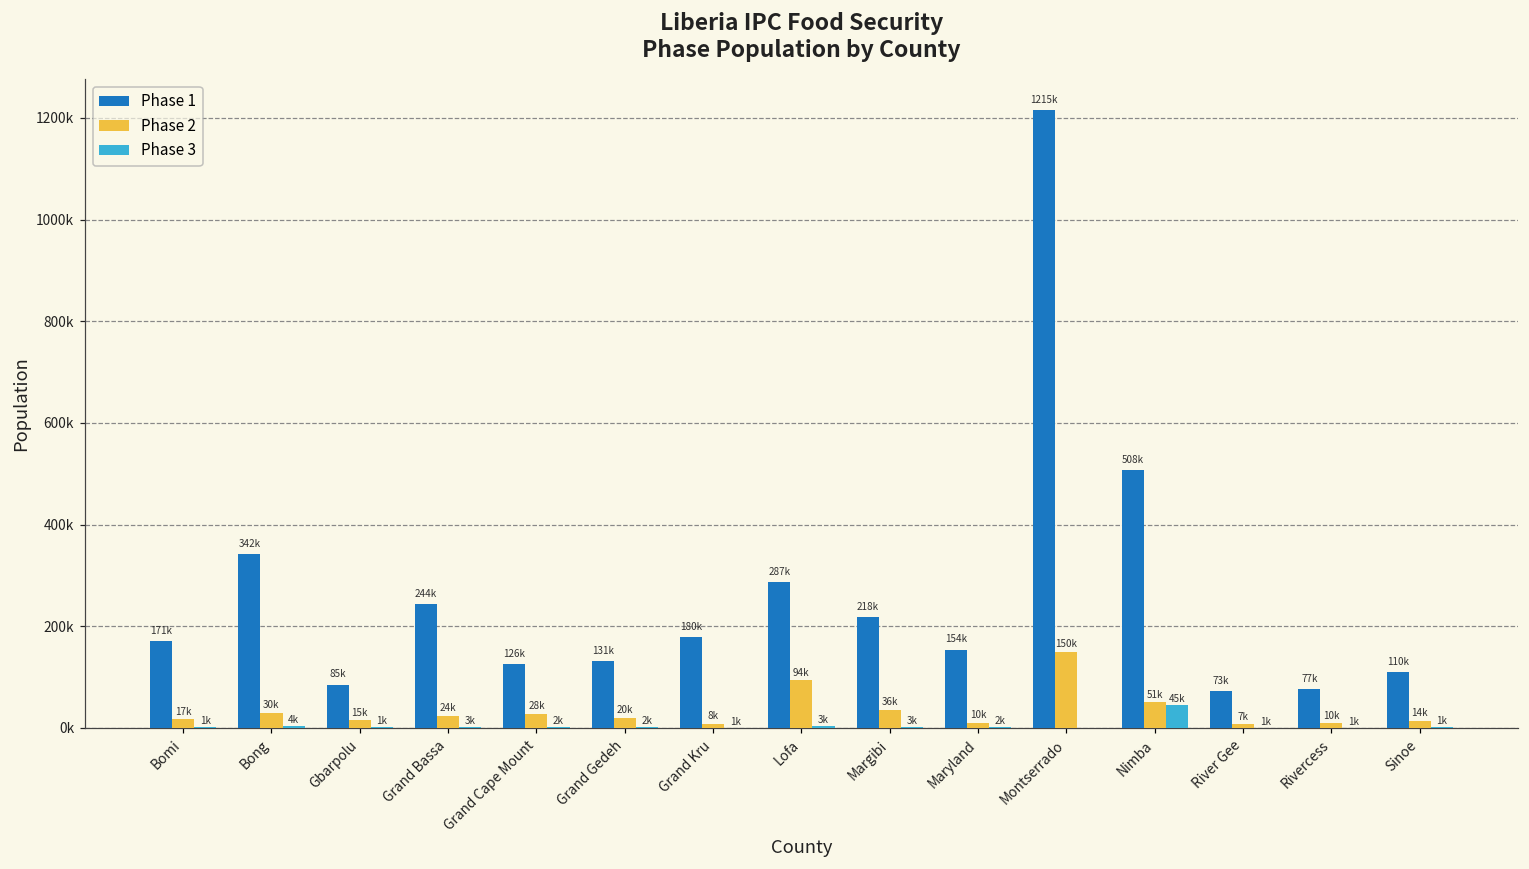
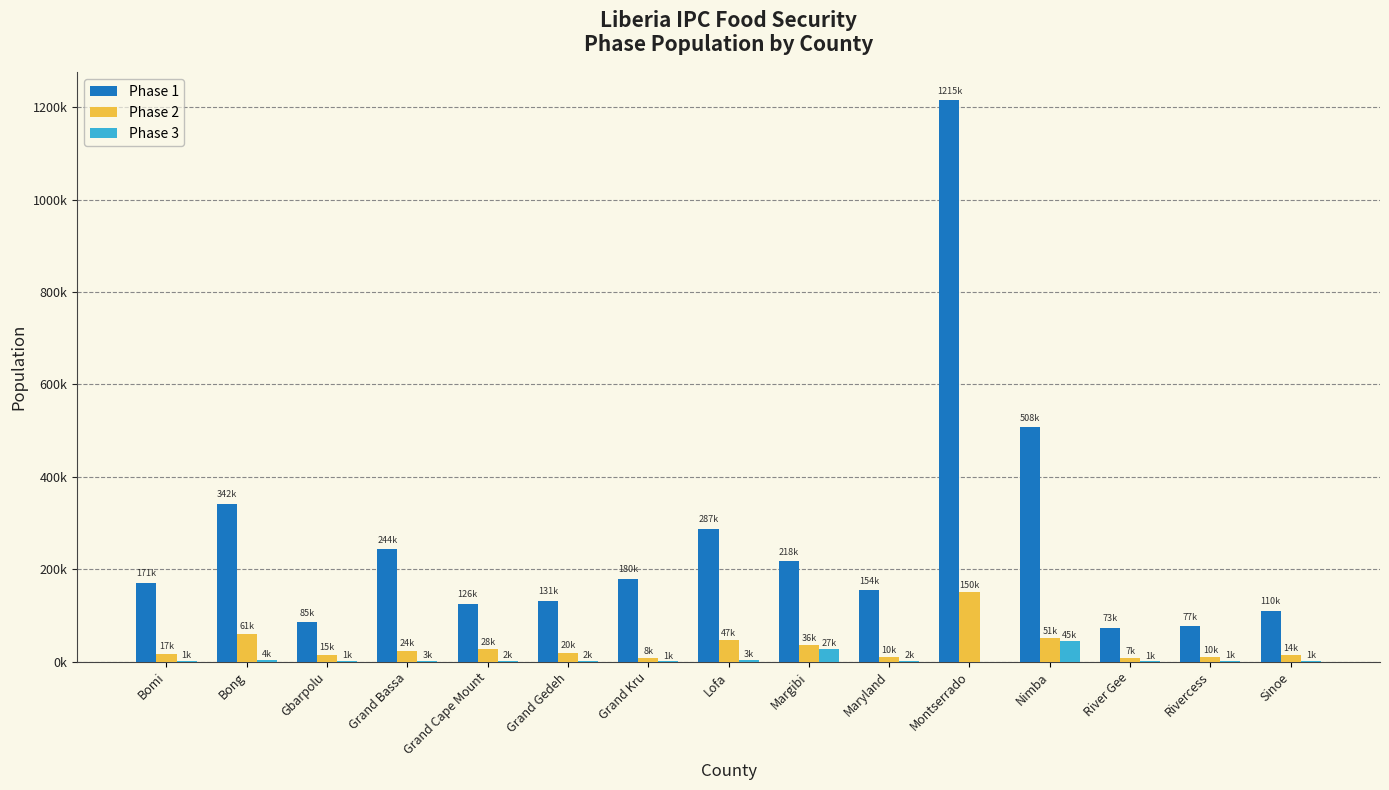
Phase 2, Bong: 30k -> 61k
Phase 2, Lofa: 94k -> 47k
Phase 3, Margibi: 3k -> 27k
